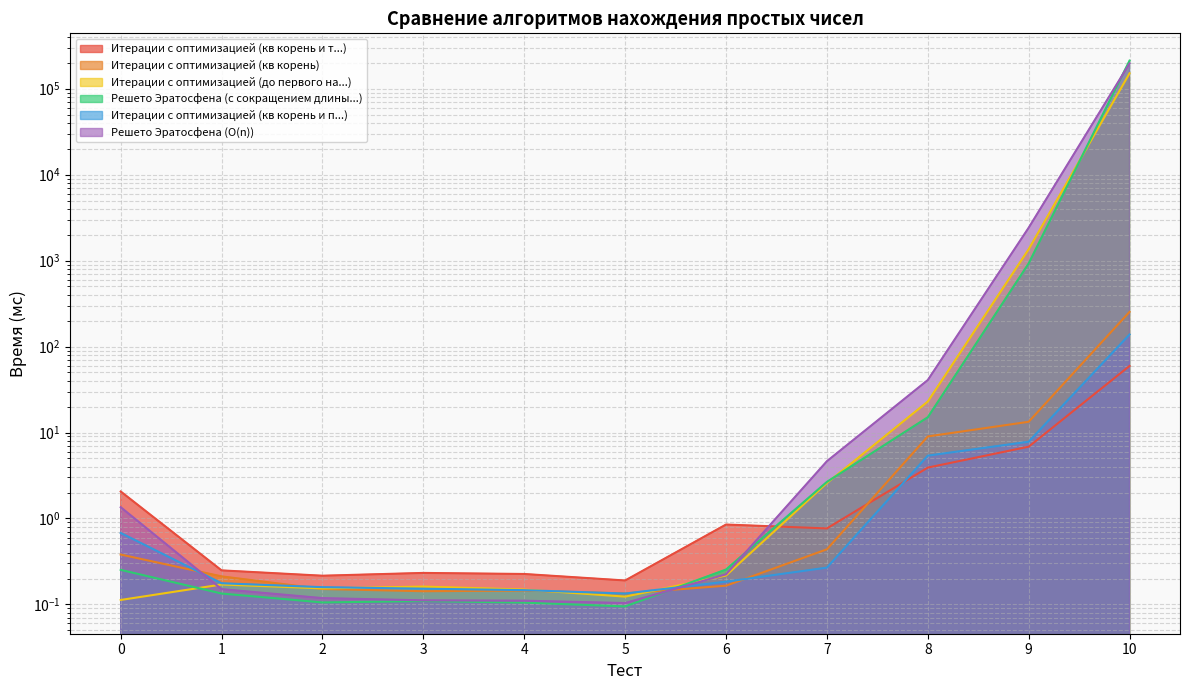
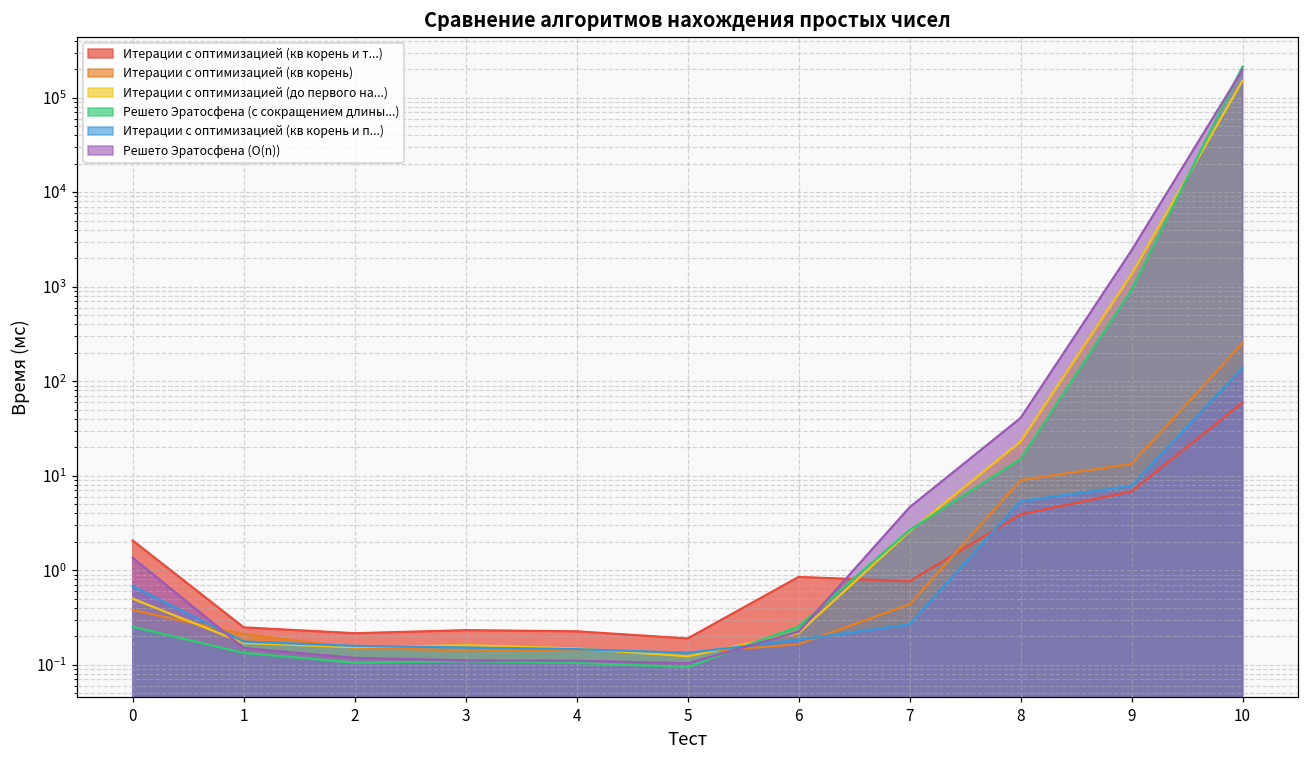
Итерации с оптимизацией (до первого на...), 0: 0.11 -> 0.5
